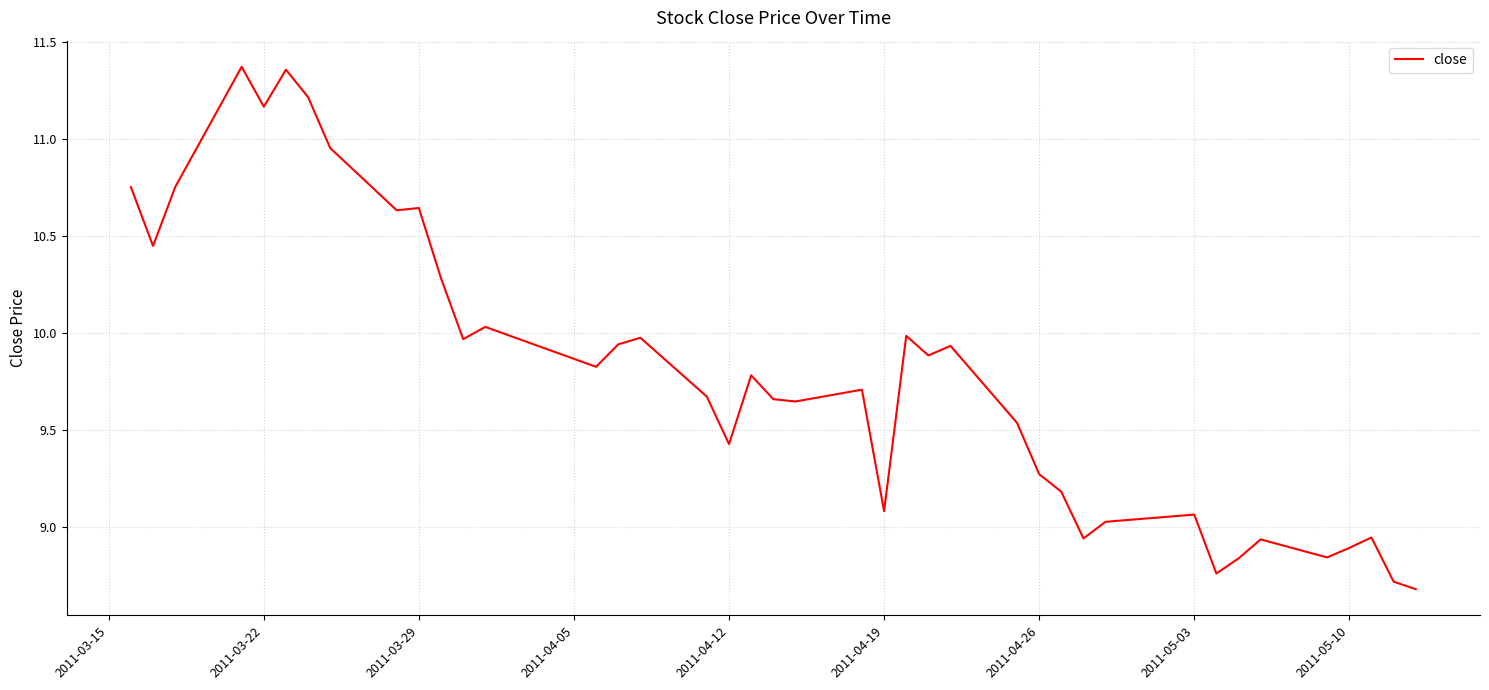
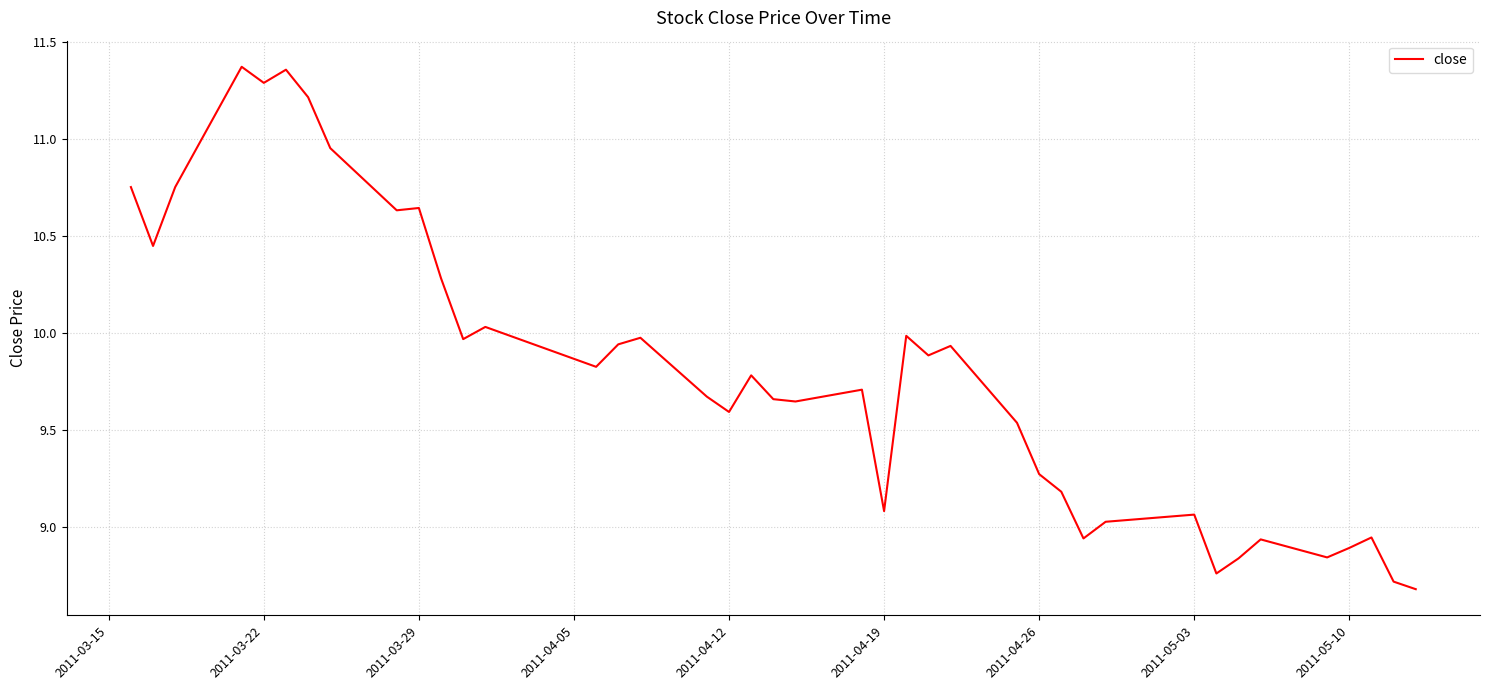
2011-03-22: 11.17 -> 11.29
2011-04-12: 9.43 -> 9.59
